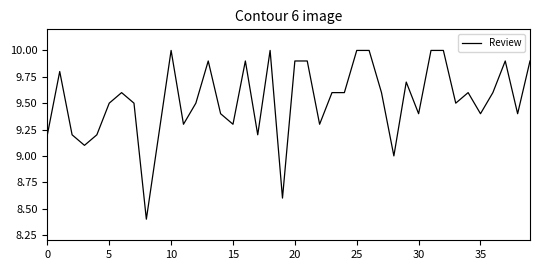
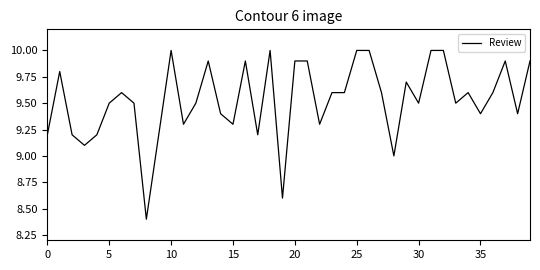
30: 9.4 -> 9.5
